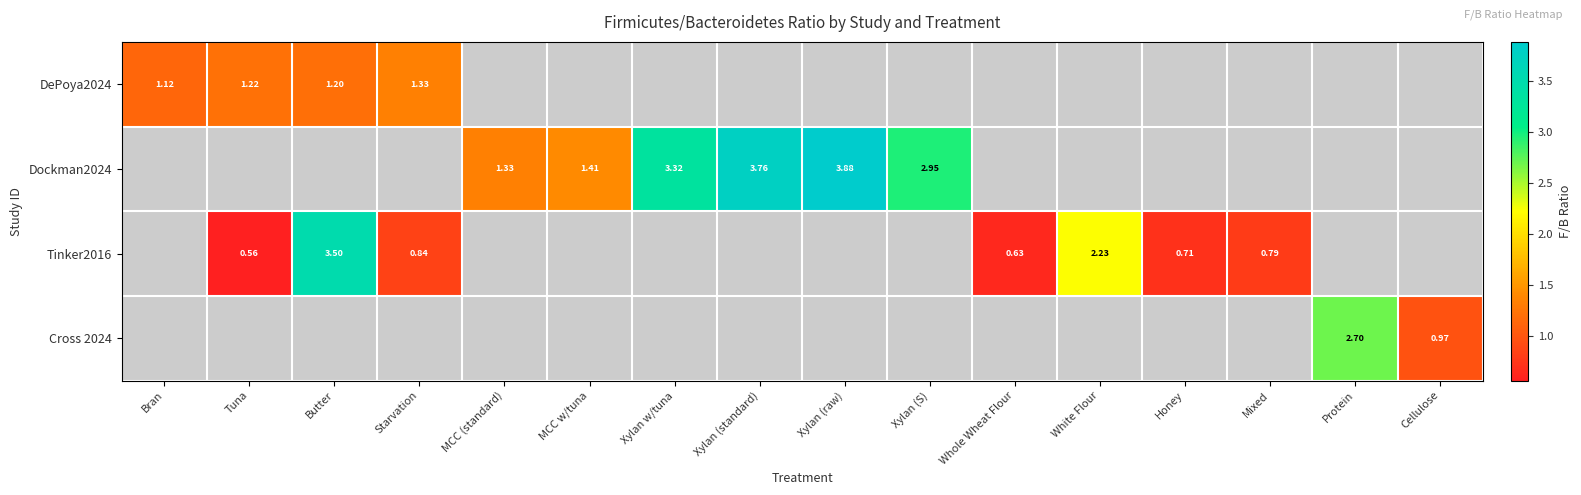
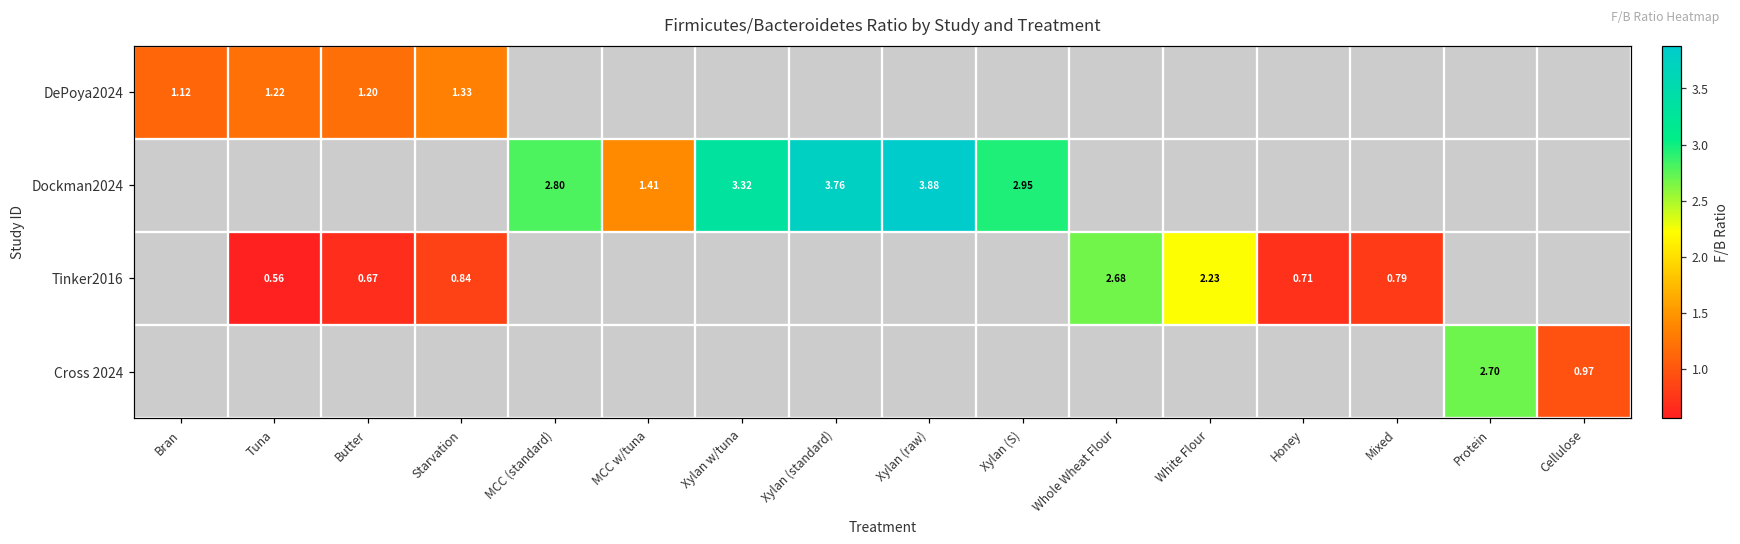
Dockman2024, MCC (standard): 1.33 -> 2.80
Tinker2016, Butter: 3.50 -> 0.67
Tinker2016, Whole Wheat Flour: 0.63 -> 2.68
